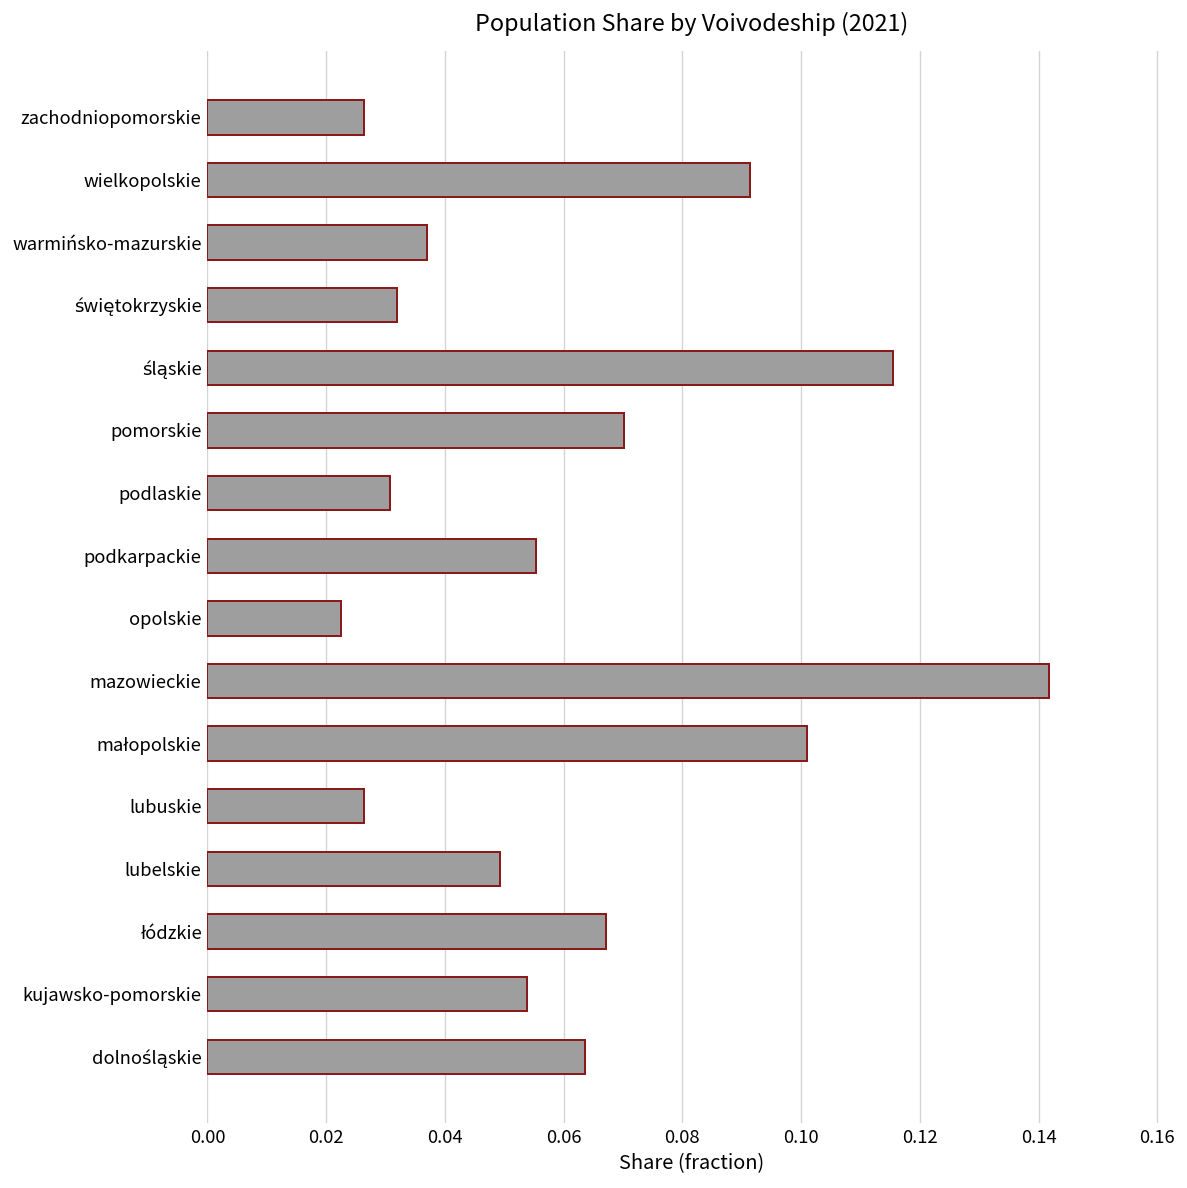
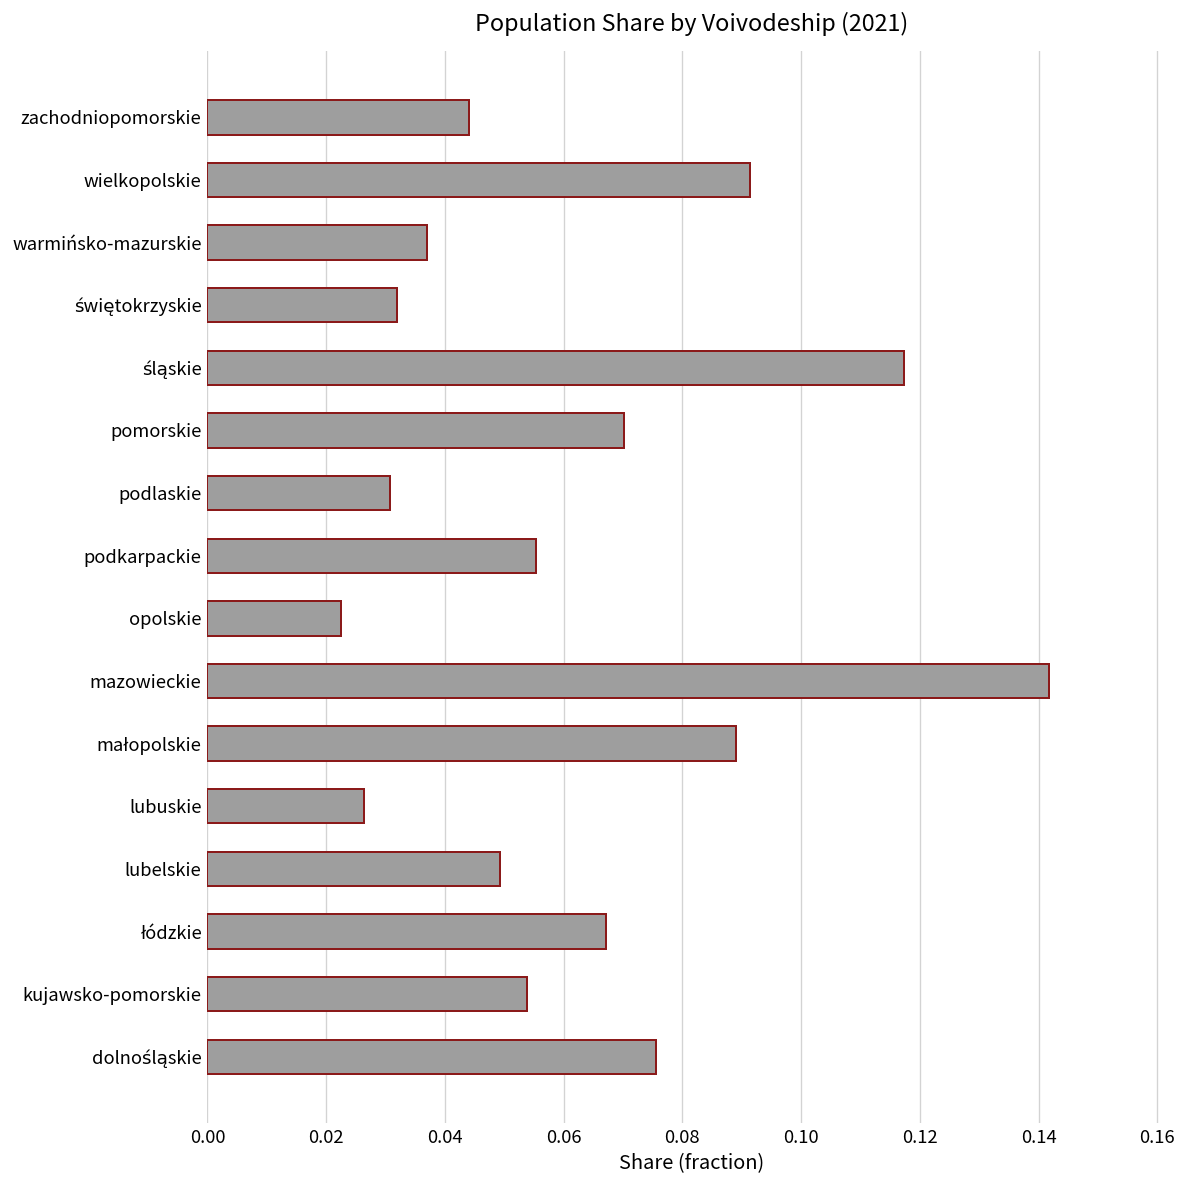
zachodniopomorskie: 0.026 -> 0.044
śląskie: 0.115 -> 0.117
małopolskie: 0.101 -> 0.089
dolnośląskie: 0.064 -> 0.076
